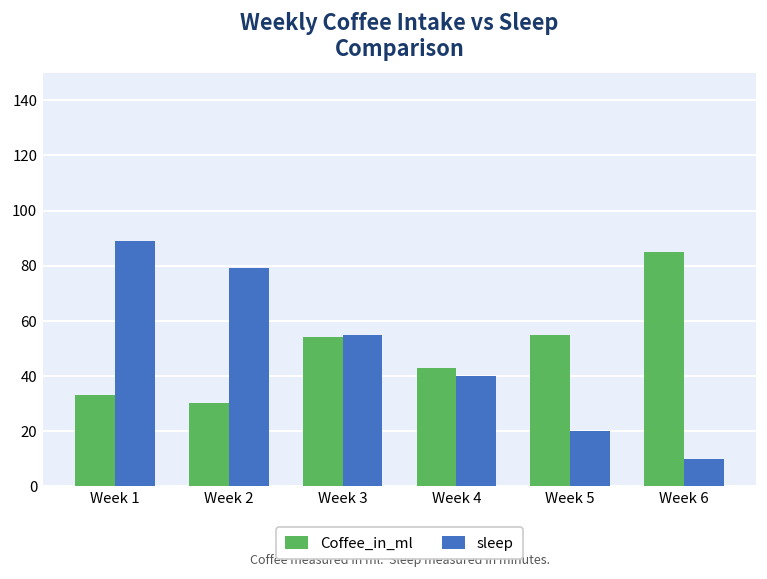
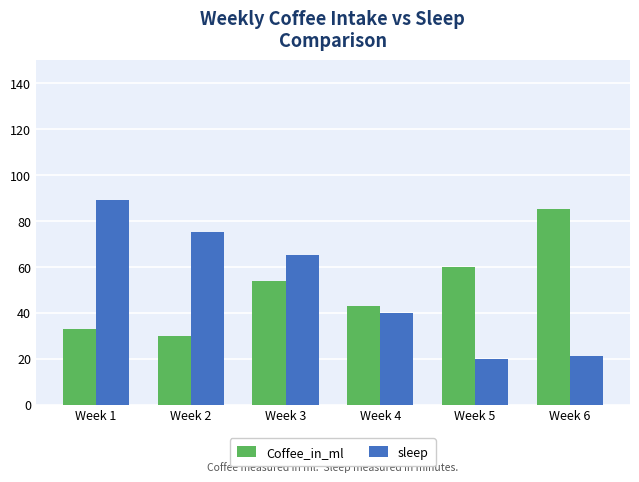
sleep, Week 2: 79 -> 75
sleep, Week 3: 55 -> 65
Coffee_in_ml, Week 5: 55 -> 60
sleep, Week 6: 10 -> 21
